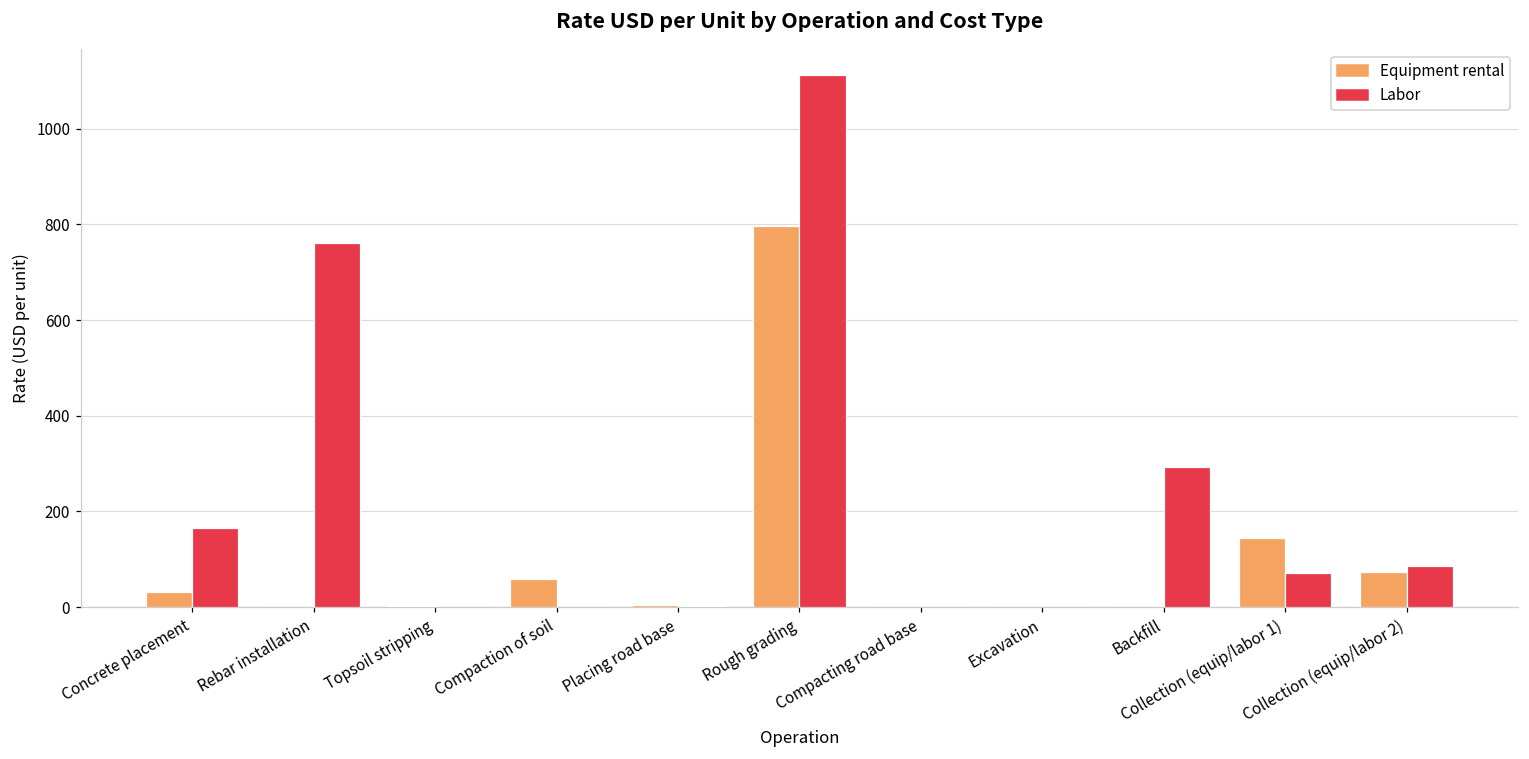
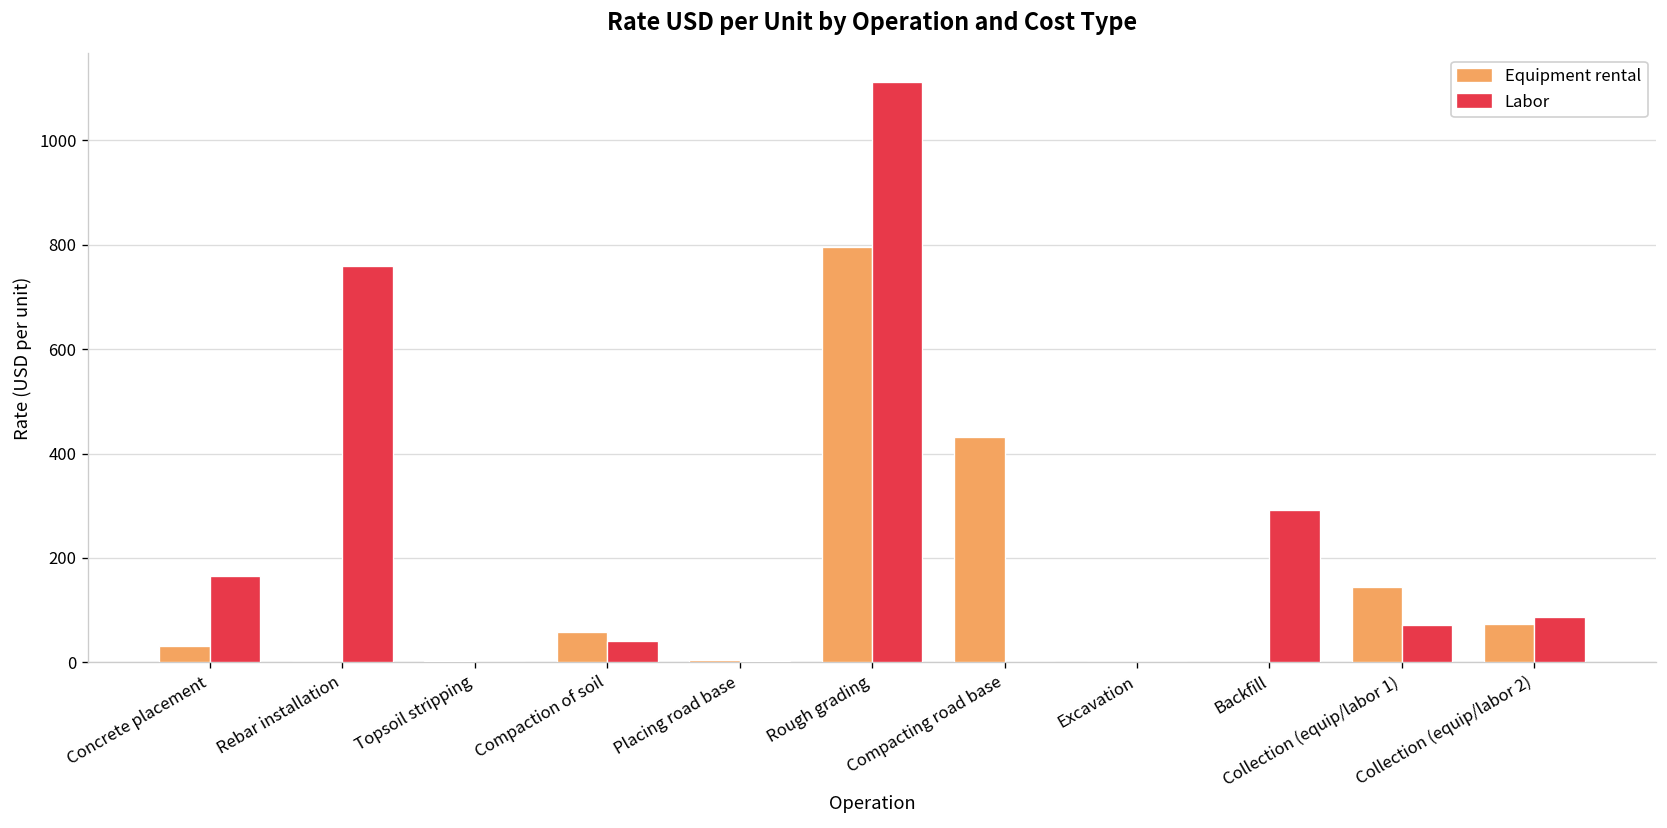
Labor, Compaction of soil: 0 -> 40
Equipment rental, Compacting road base: 0 -> 430
